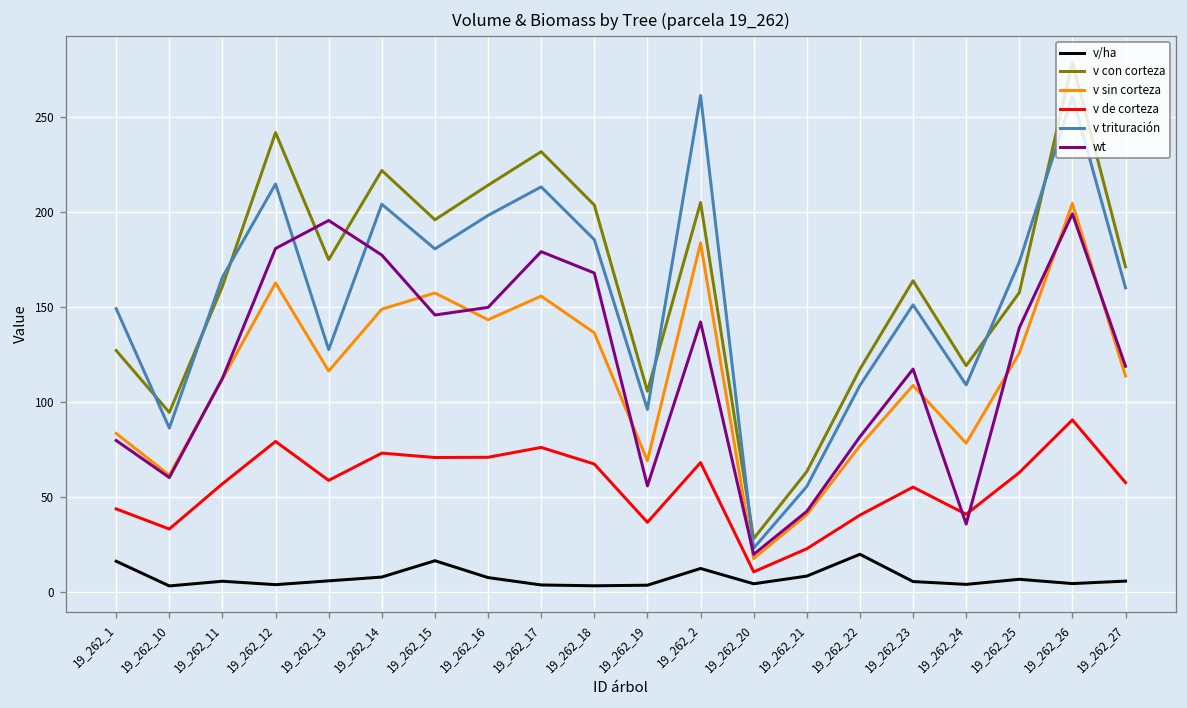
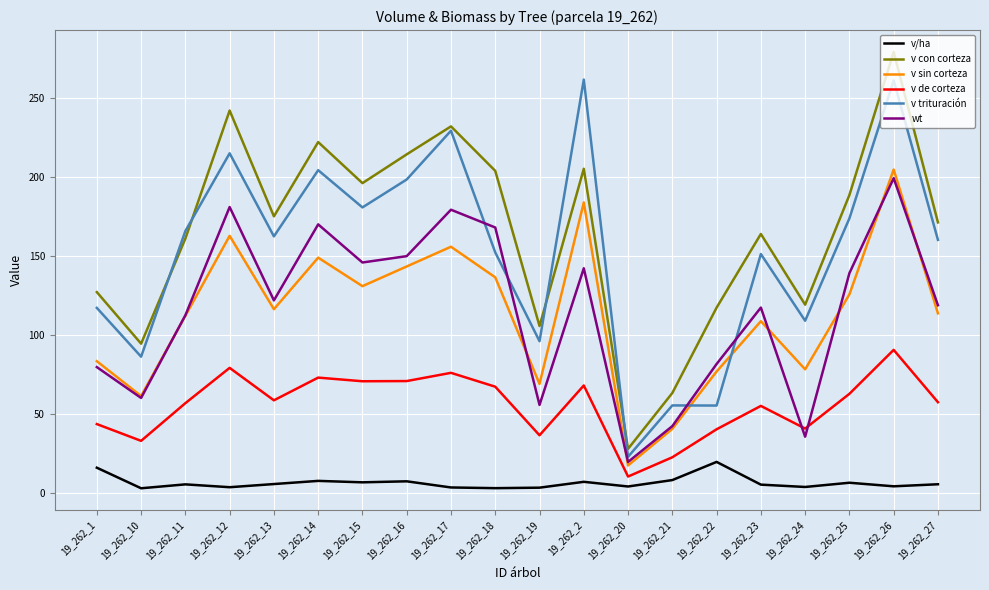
v trituración, 19_262_1: 149 -> 117
v trituración, 19_262_13: 128 -> 162
wt, 19_262_13: 196 -> 122
wt, 19_262_14: 177 -> 170
v/ha, 19_262_15: 16 -> 7
v sin corteza, 19_262_15: 157 -> 131
v trituración, 19_262_17: 213 -> 229
v trituración, 19_262_18: 186 -> 152
v/ha, 19_262_2: 12 -> 7
v trituración, 19_262_22: 109 -> 55
v con corteza, 19_262_25: 158 -> 188
